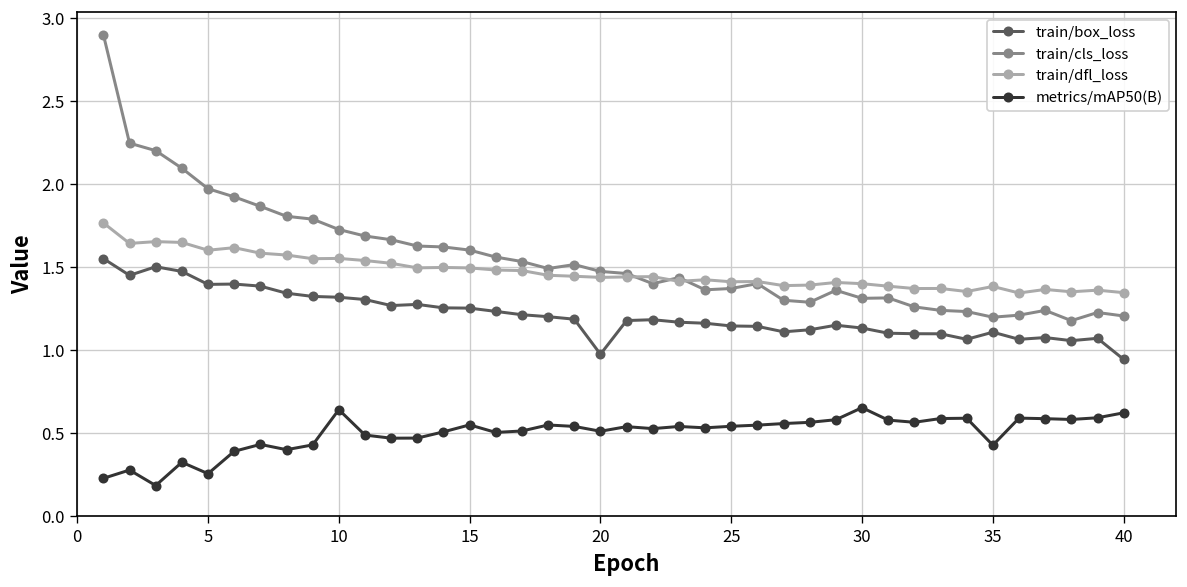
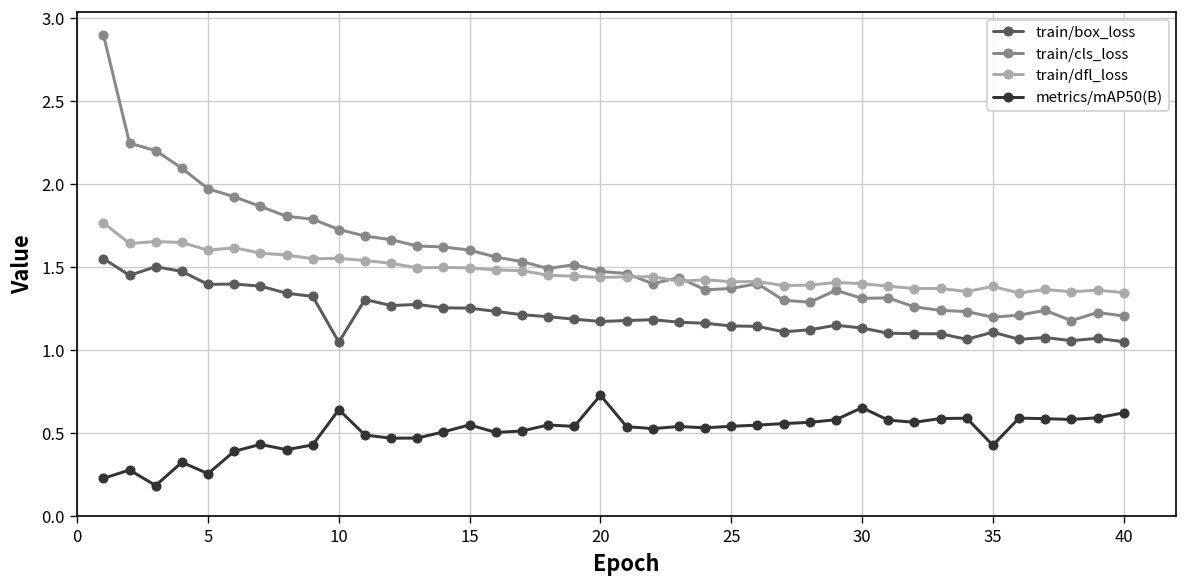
train/box_loss, 10: 1.32 -> 1.05
train/box_loss, 20: 0.98 -> 1.17
metrics/mAP50(B), 20: 0.51 -> 0.73
train/box_loss, 40: 0.94 -> 1.05
